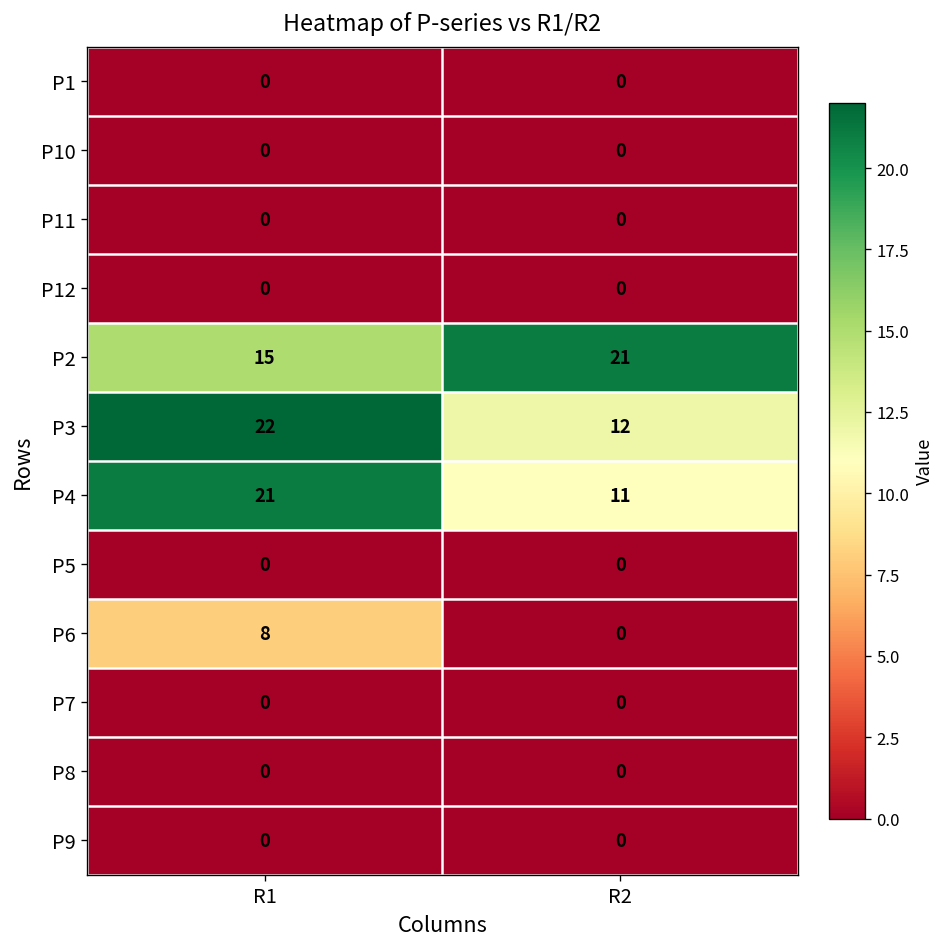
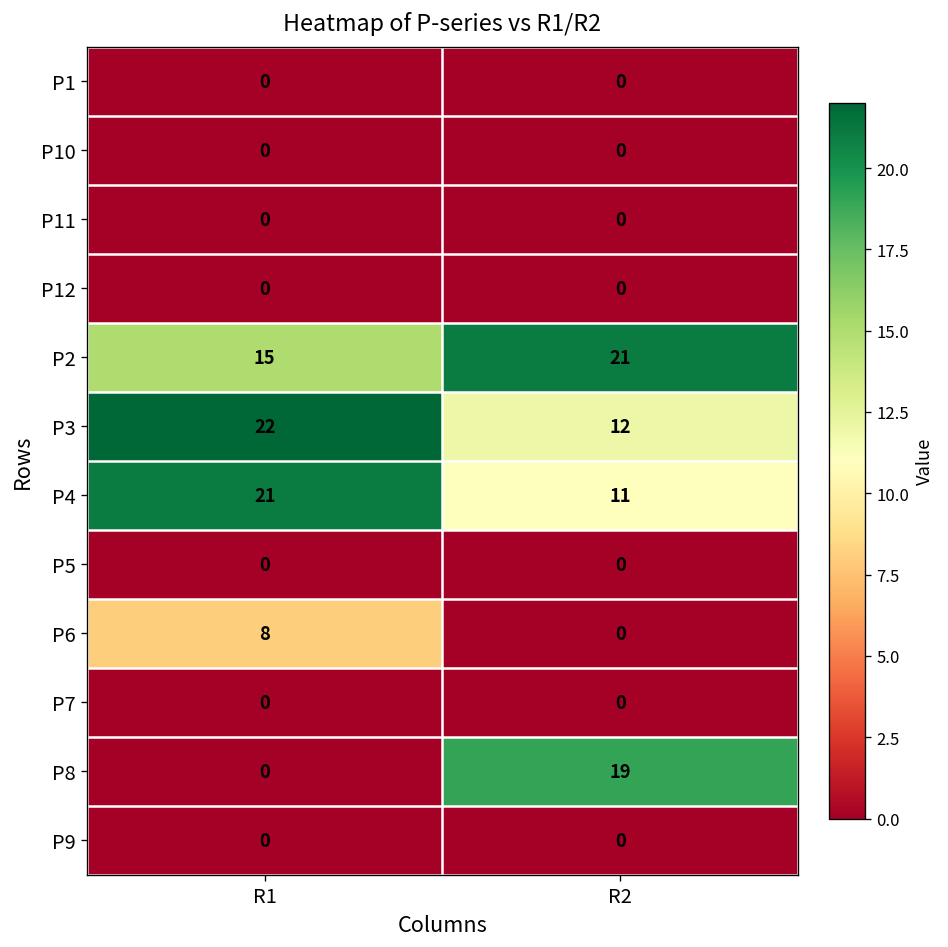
P8, R2: 0 -> 19
